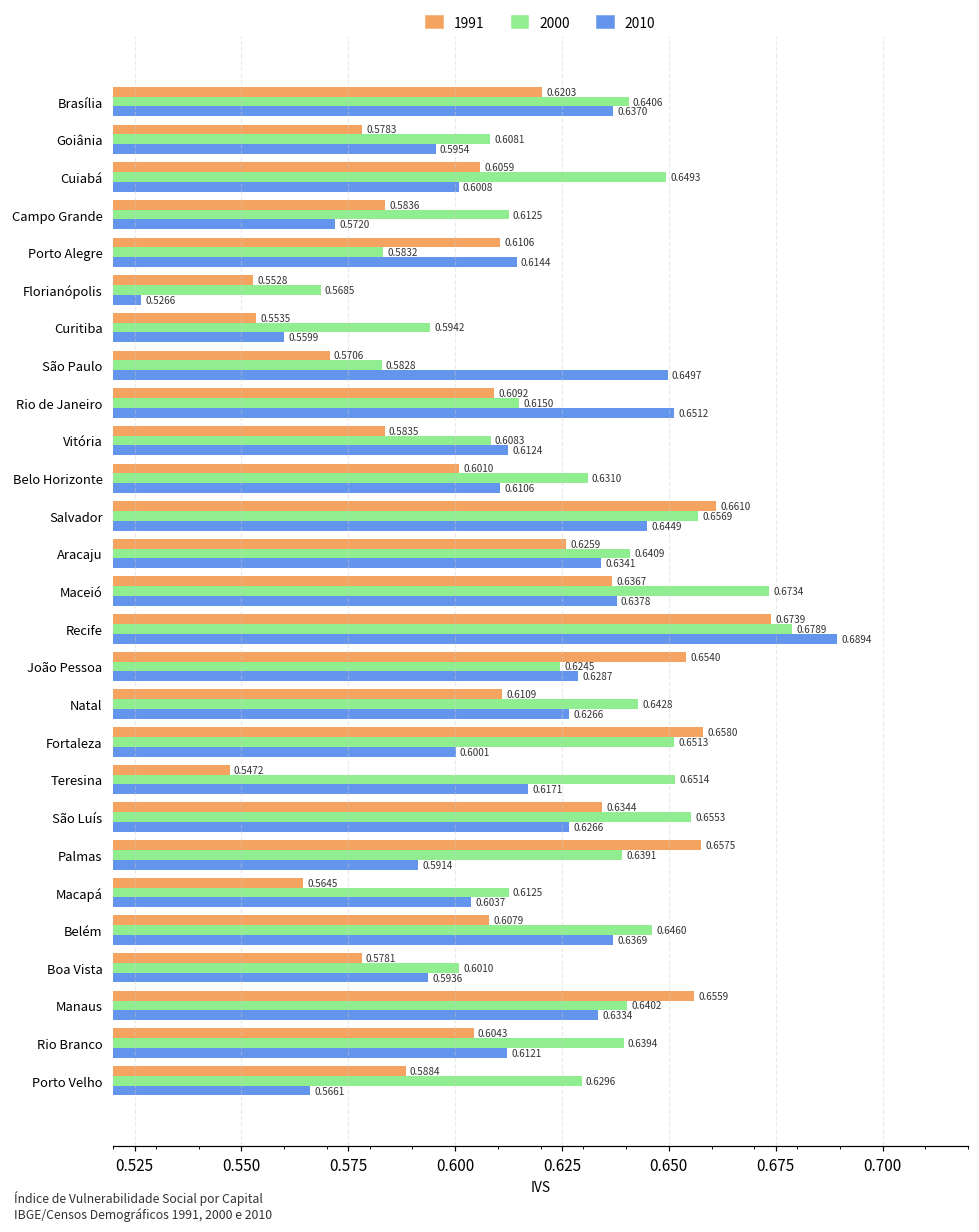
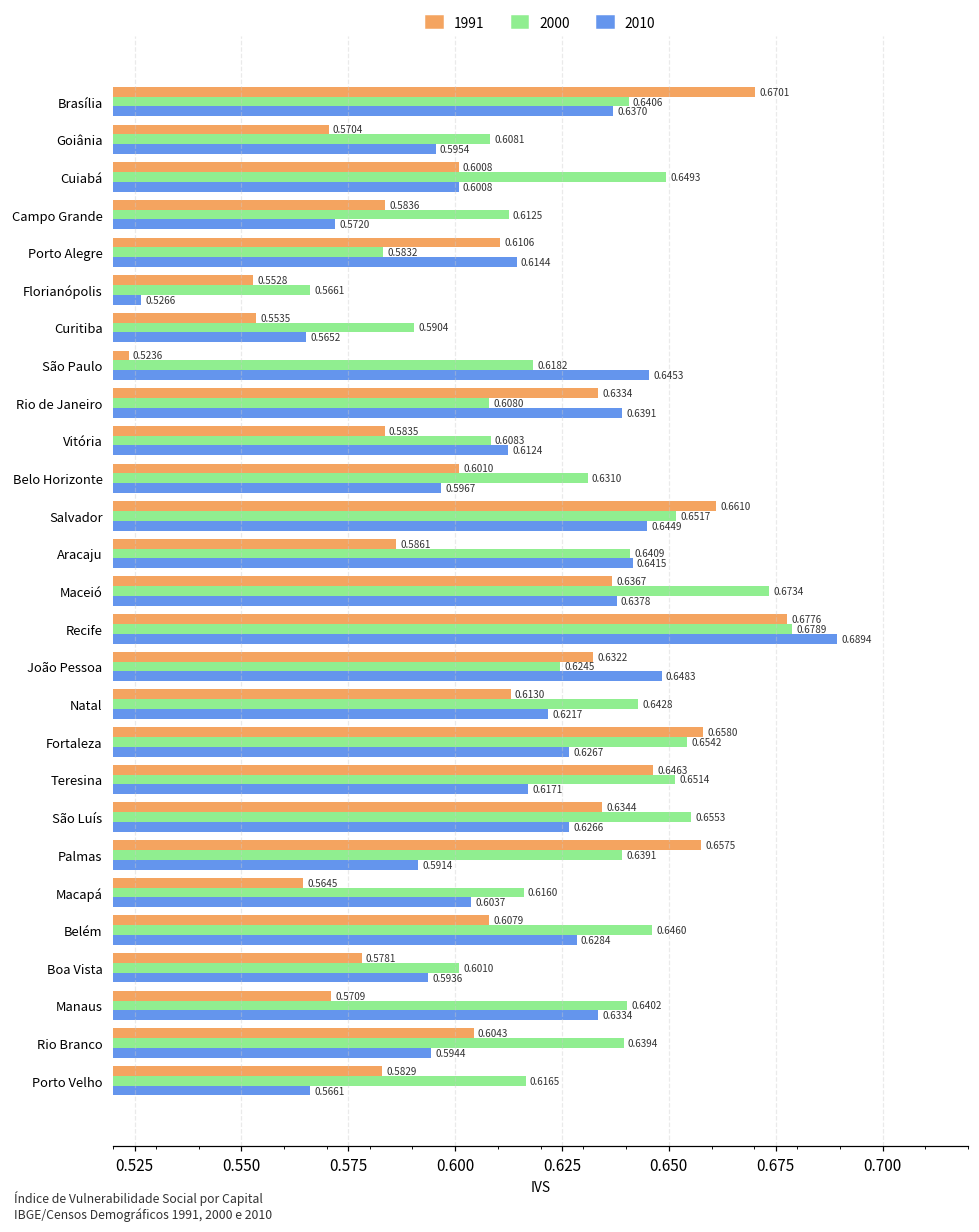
1991, Brasília: 0.6203 -> 0.6701
1991, Goiânia: 0.5783 -> 0.5704
1991, Cuiabá: 0.6059 -> 0.6008
2000, Florianópolis: 0.5685 -> 0.5661
2000, Curitiba: 0.5942 -> 0.5904
2010, Curitiba: 0.5599 -> 0.5652
1991, São Paulo: 0.5706 -> 0.5236
2000, São Paulo: 0.5828 -> 0.6182
2010, São Paulo: 0.6497 -> 0.6453
1991, Rio de Janeiro: 0.6092 -> 0.6334
2000, Rio de Janeiro: 0.6150 -> 0.6080
2010, Rio de Janeiro: 0.6512 -> 0.6391
2010, Belo Horizonte: 0.6106 -> 0.5967
2000, Salvador: 0.6569 -> 0.6517
1991, Aracaju: 0.6259 -> 0.5861
2010, Aracaju: 0.6341 -> 0.6415
1991, Recife: 0.6739 -> 0.6776
1991, João Pessoa: 0.6540 -> 0.6322
2010, João Pessoa: 0.6287 -> 0.6483
1991, Natal: 0.6109 -> 0.6130
2010, Natal: 0.6266 -> 0.6217
2000, Fortaleza: 0.6513 -> 0.6542
2010, Fortaleza: 0.6001 -> 0.6267
1991, Teresina: 0.5472 -> 0.6463
2000, Macapá: 0.6125 -> 0.6160
2010, Belém: 0.6369 -> 0.6284
1991, Manaus: 0.6559 -> 0.5709
2010, Rio Branco: 0.6121 -> 0.5944
1991, Porto Velho: 0.5884 -> 0.5829
2000, Porto Velho: 0.6296 -> 0.6165
